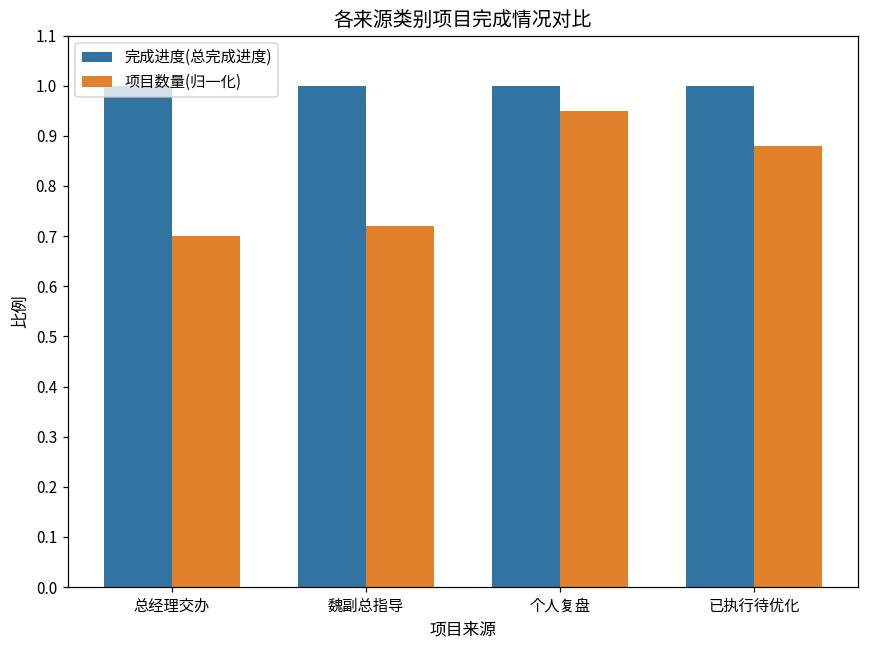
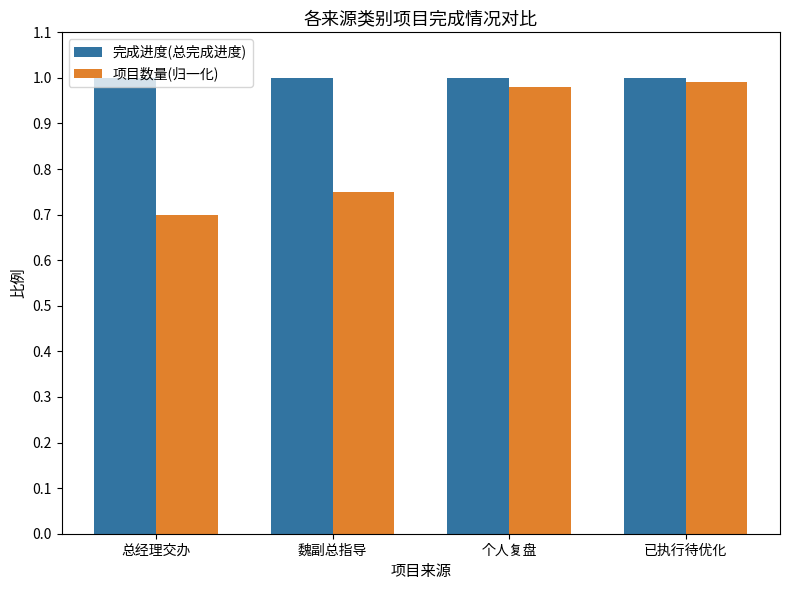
项目数量(归一化), 魏副总指导: 0.72 -> 0.75
项目数量(归一化), 个人复盘: 0.95 -> 0.98
项目数量(归一化), 已执行待优化: 0.88 -> 0.99
